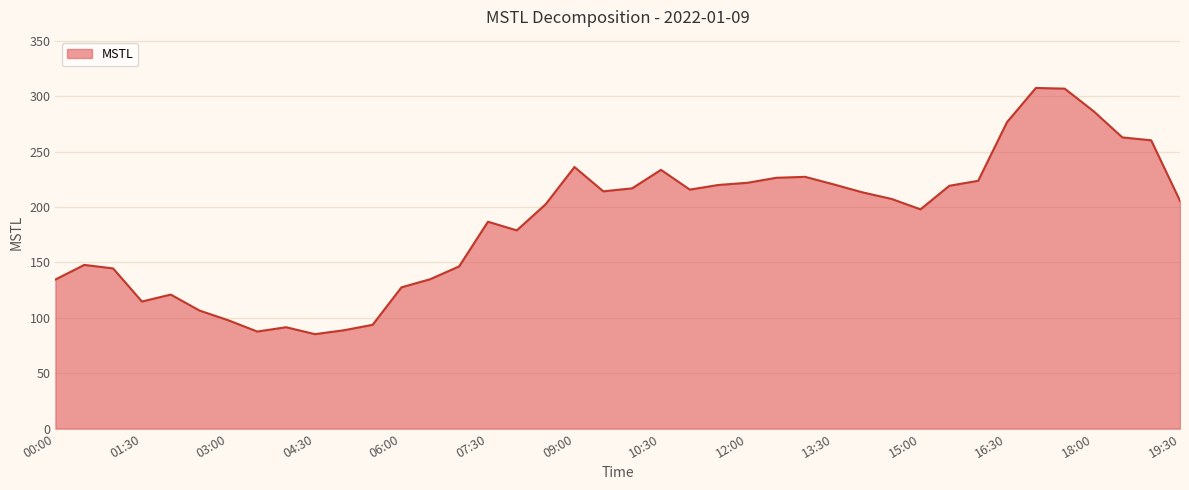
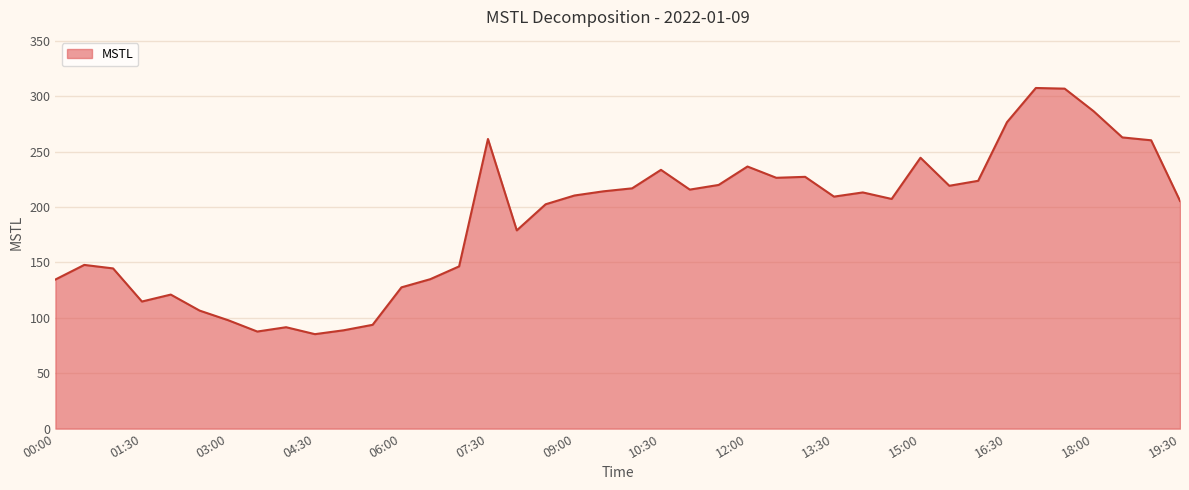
07:30: 187 -> 261
09:00: 236 -> 210
12:00: 222 -> 236
13:30: 220 -> 209
15:00: 198 -> 244
